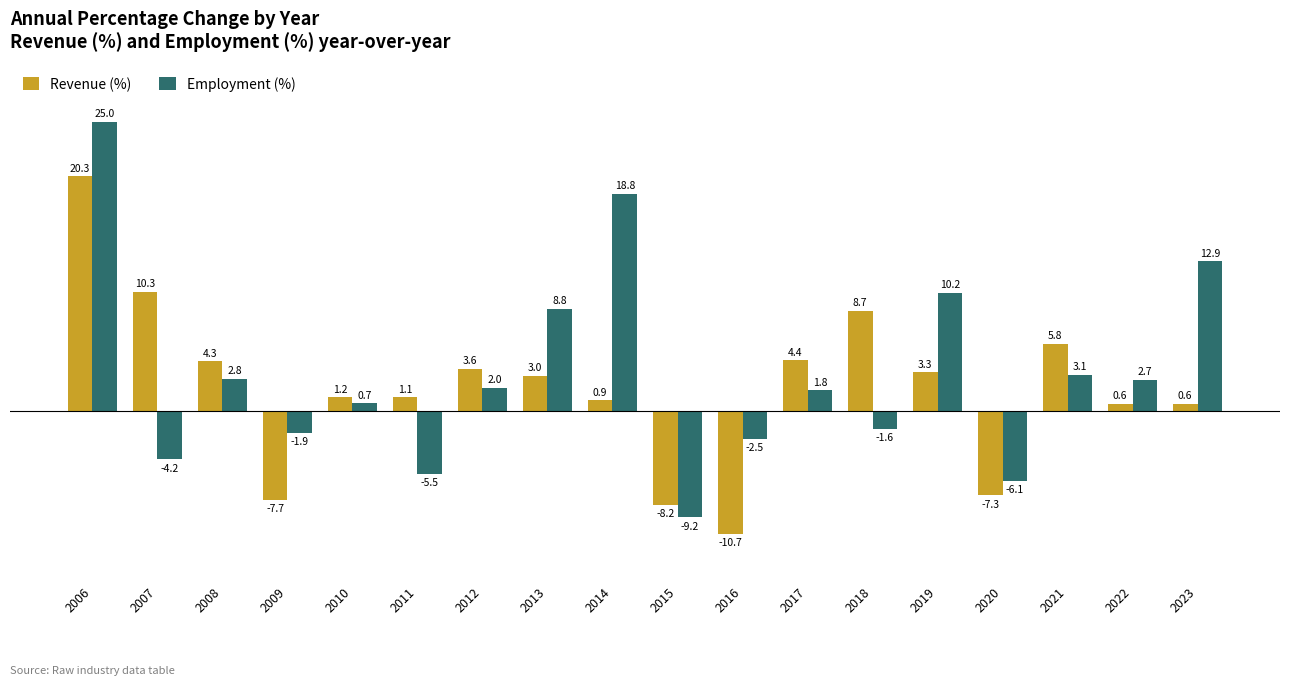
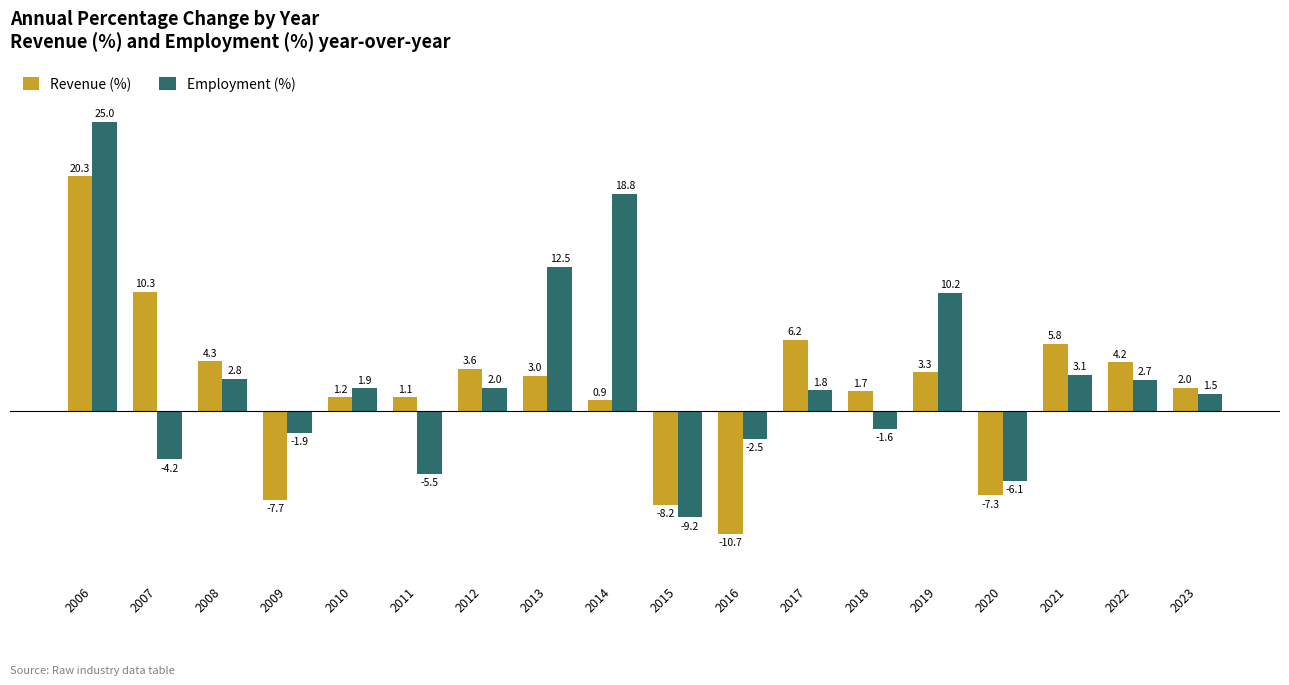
Employment (%), 2010: 0.7 -> 1.9
Employment (%), 2013: 8.8 -> 12.5
Revenue (%), 2017: 4.4 -> 6.2
Revenue (%), 2018: 8.7 -> 1.7
Revenue (%), 2022: 0.6 -> 4.2
Revenue (%), 2023: 0.6 -> 2.0
Employment (%), 2023: 12.9 -> 1.5
